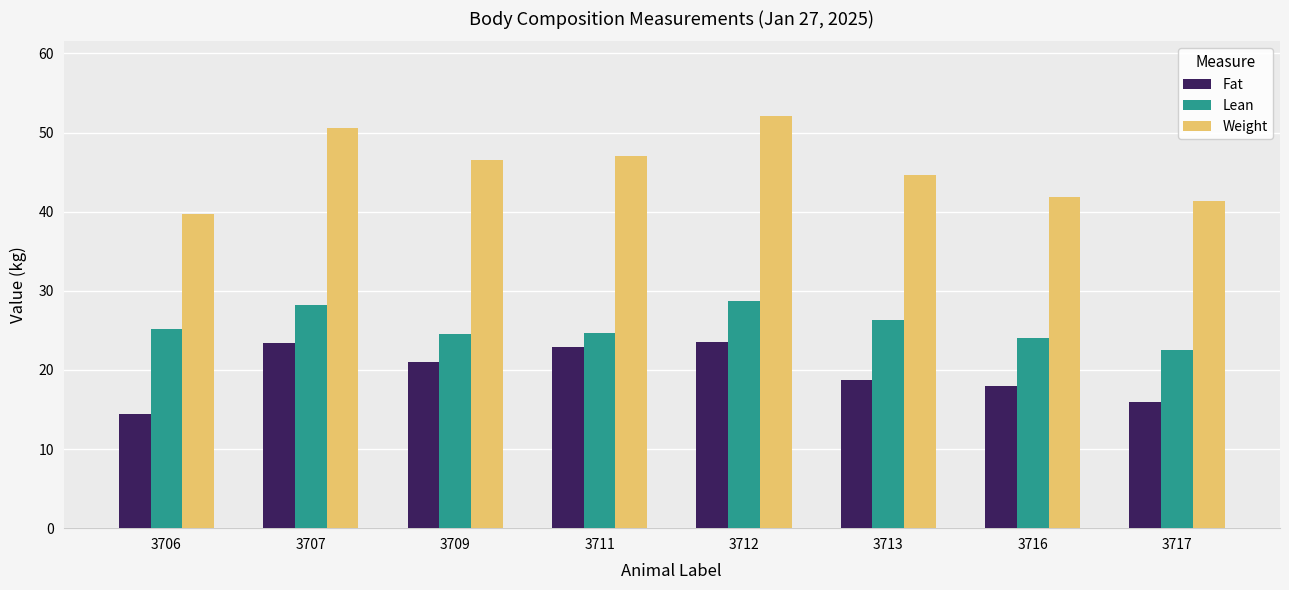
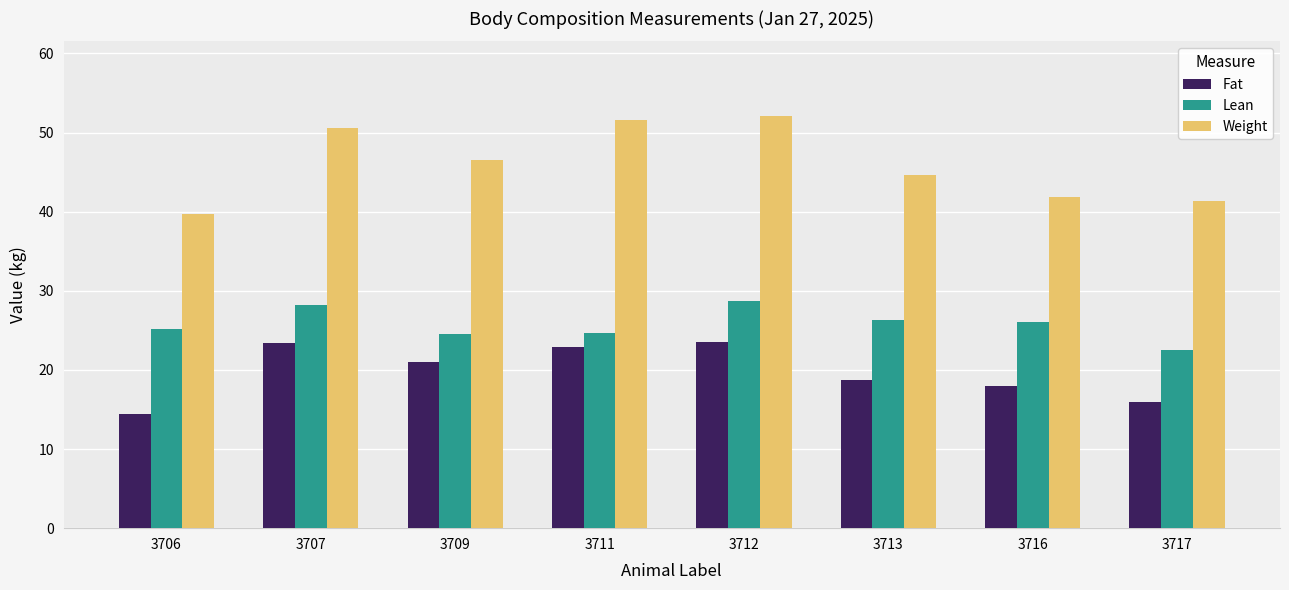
Weight, 3711: 47 -> 52
Lean, 3716: 24 -> 26
